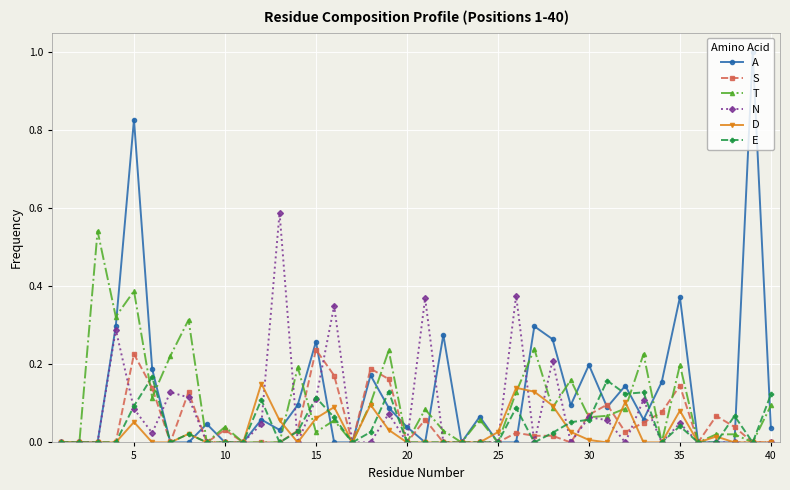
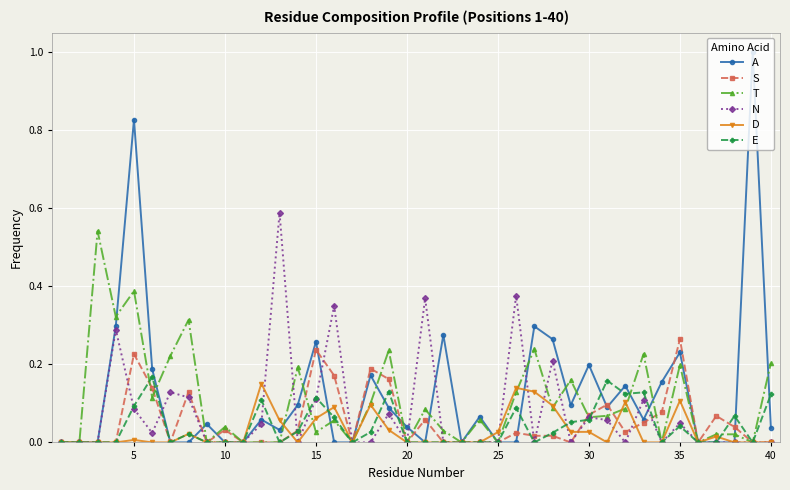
D, 5: 0.05 -> 0.01
D, 30: 0.01 -> 0.03
A, 35: 0.37 -> 0.23
S, 35: 0.15 -> 0.26
D, 35: 0.08 -> 0.11
T, 40: 0.09 -> 0.20
